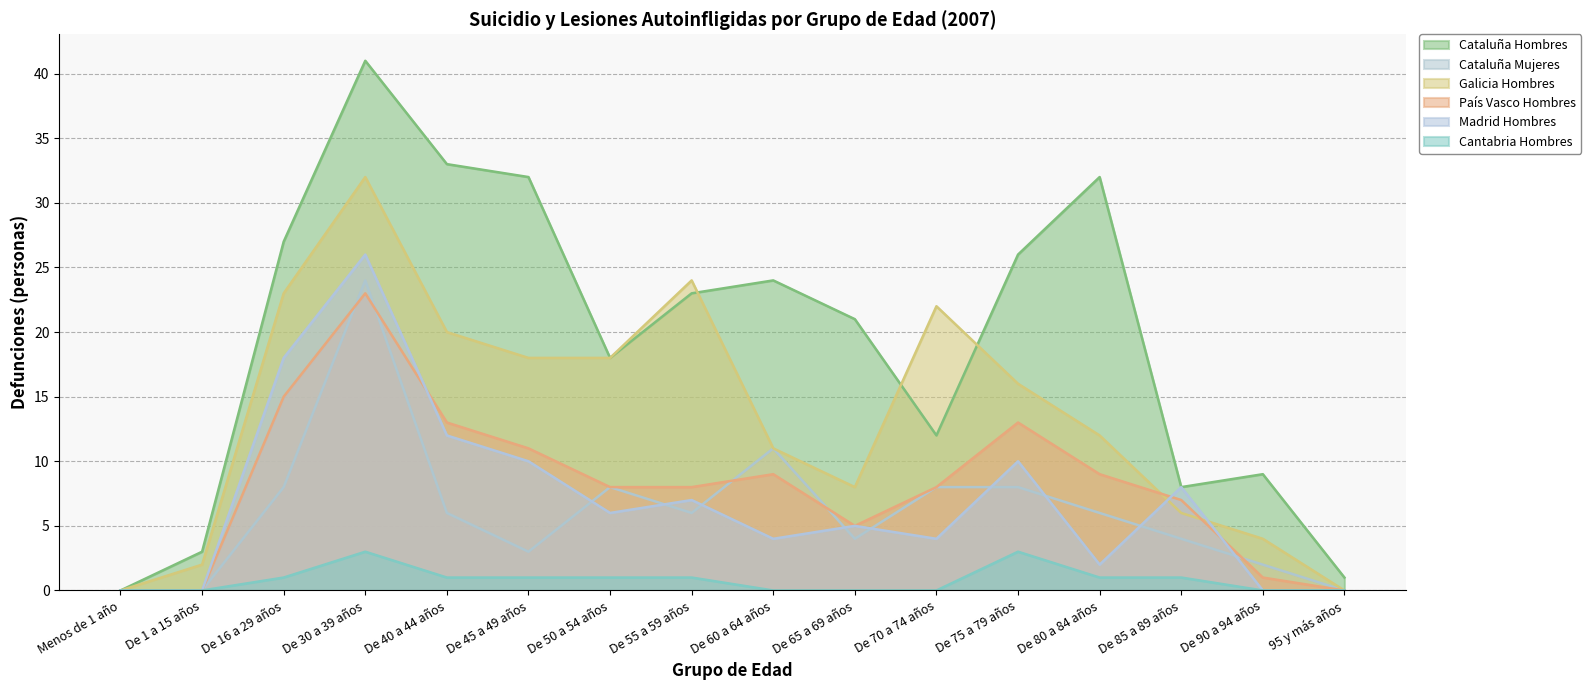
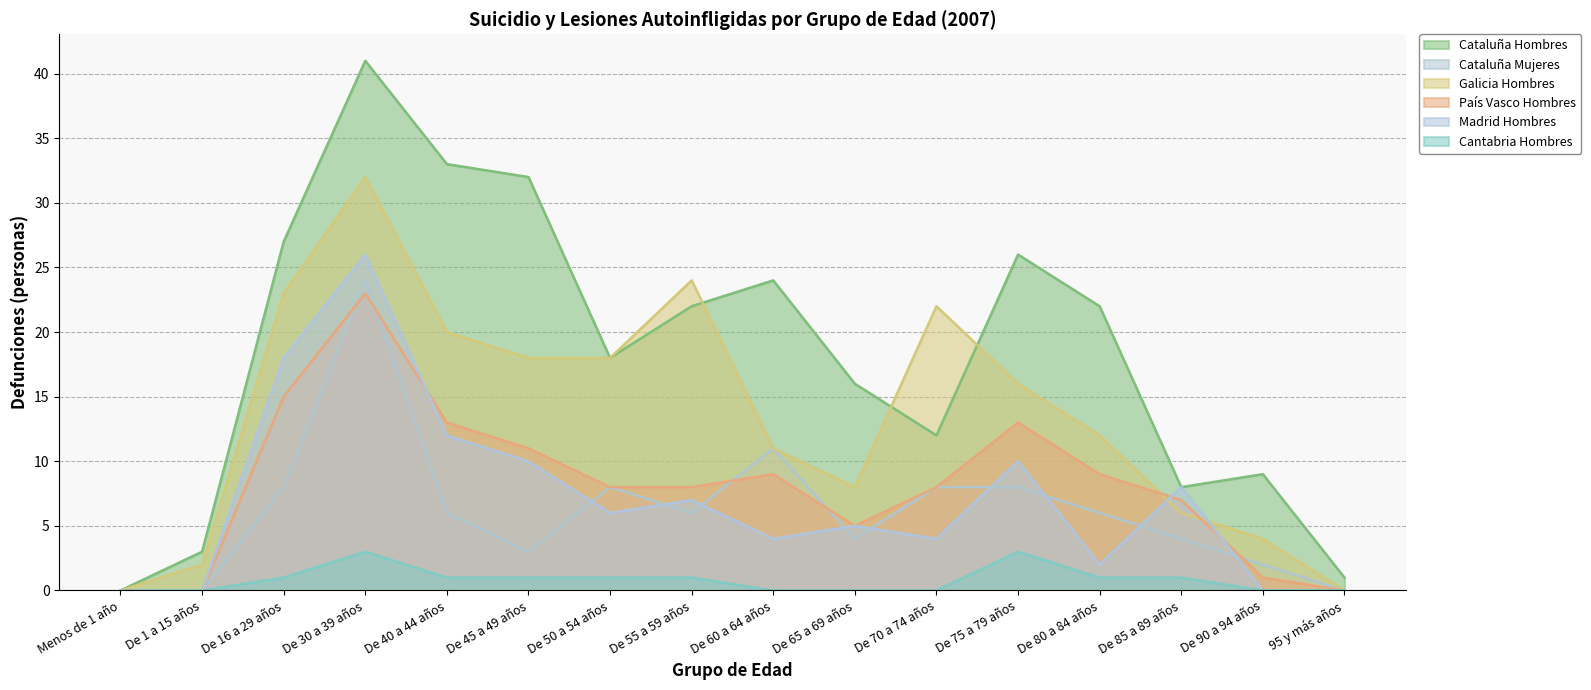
Cataluña Hombres, De 55 a 59 años: 23 -> 22
Cataluña Hombres, De 65 a 69 años: 21 -> 16
Cataluña Hombres, De 80 a 84 años: 32 -> 22
